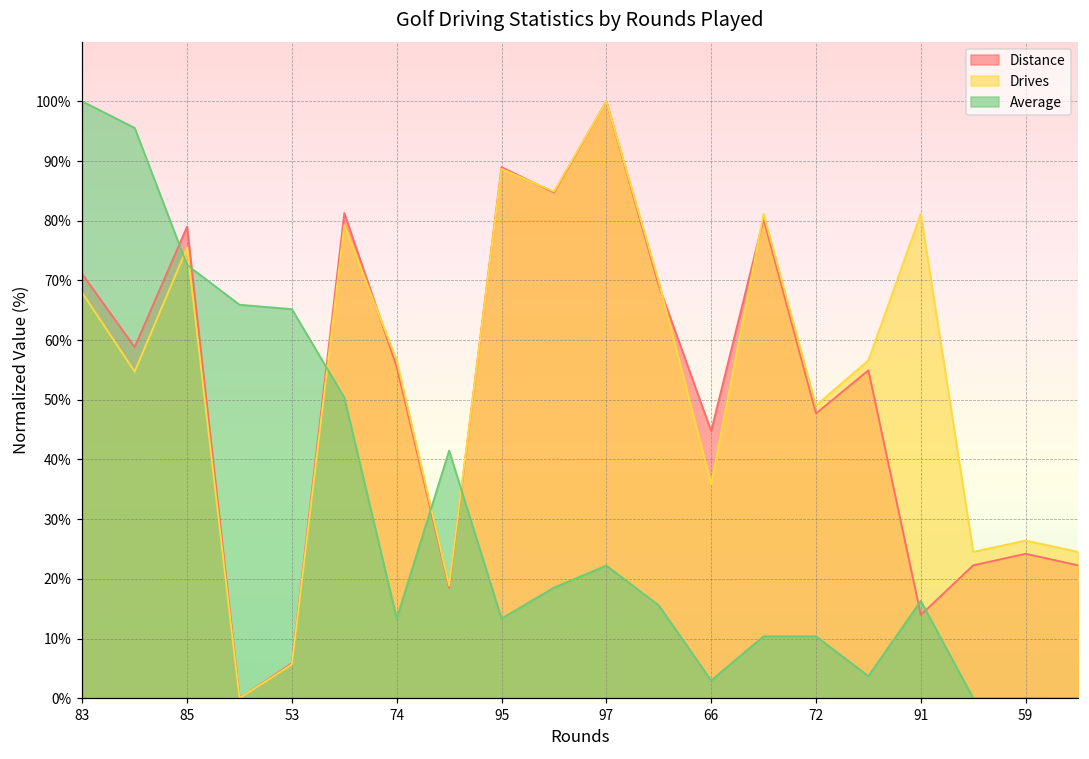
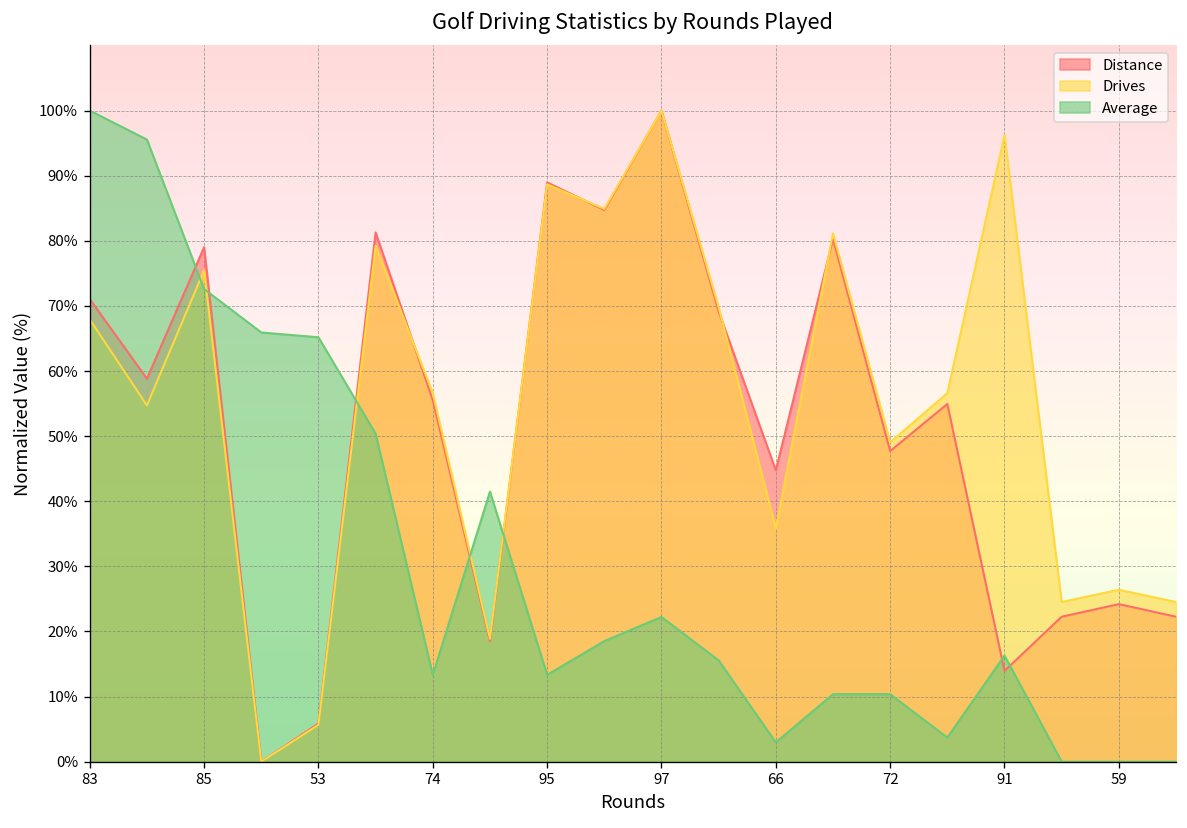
Drives, 91: 81% -> 96%
